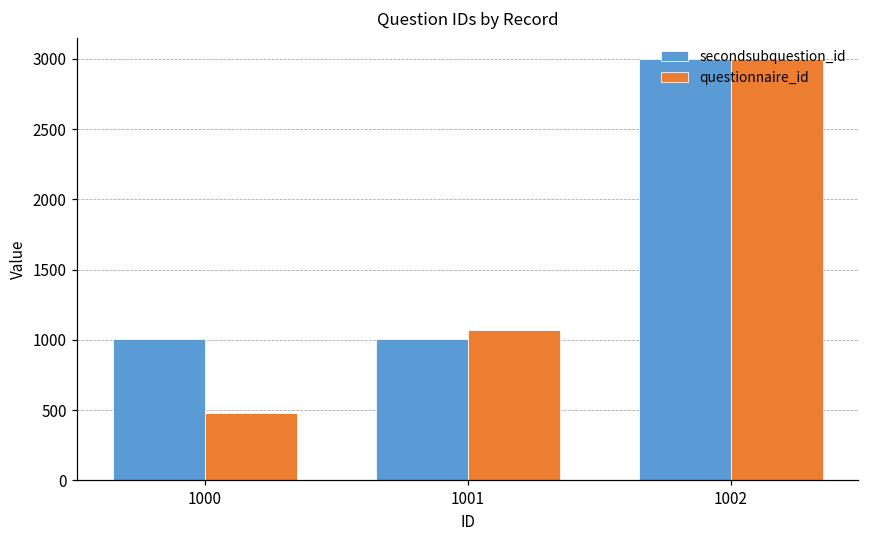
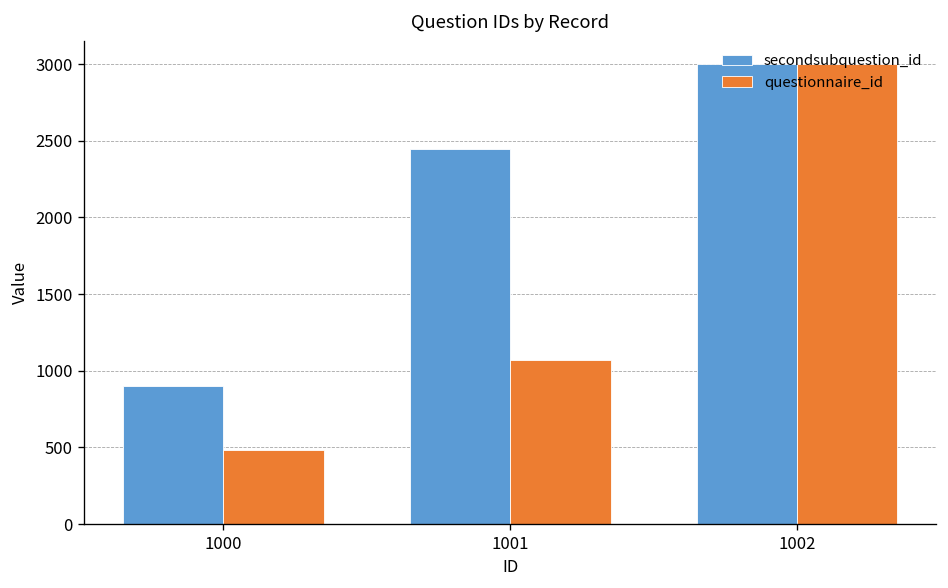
secondsubquestion_id, 1000: 1000 -> 900
secondsubquestion_id, 1001: 1000 -> 2440
